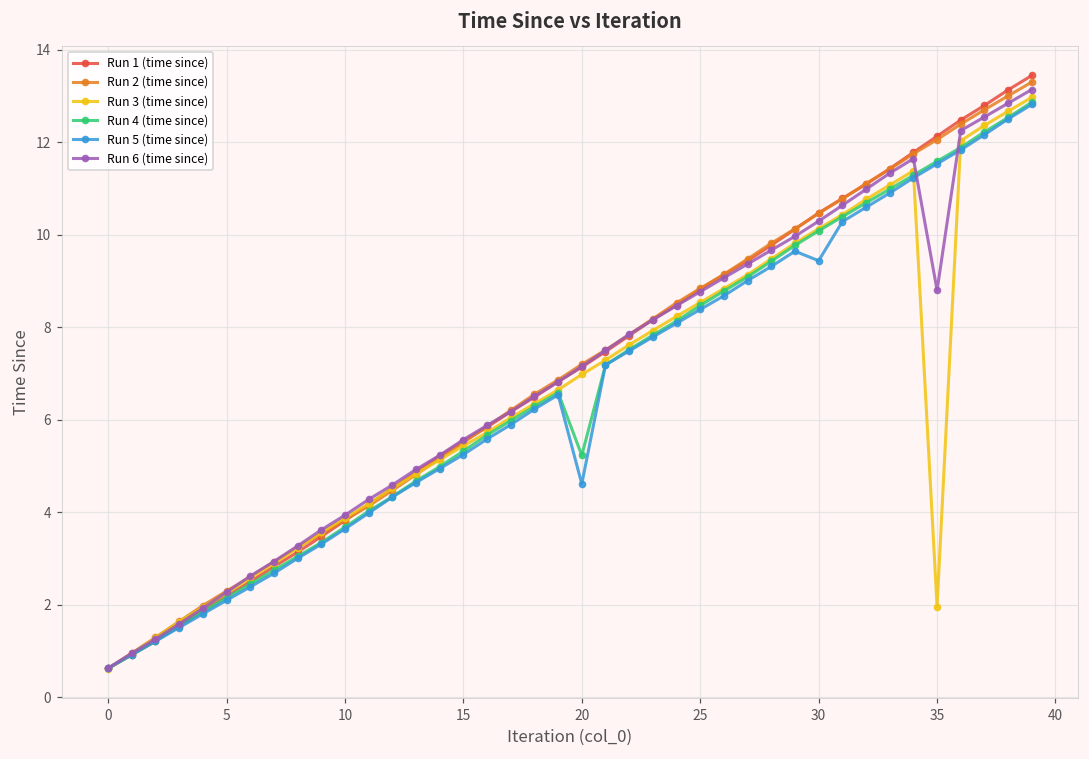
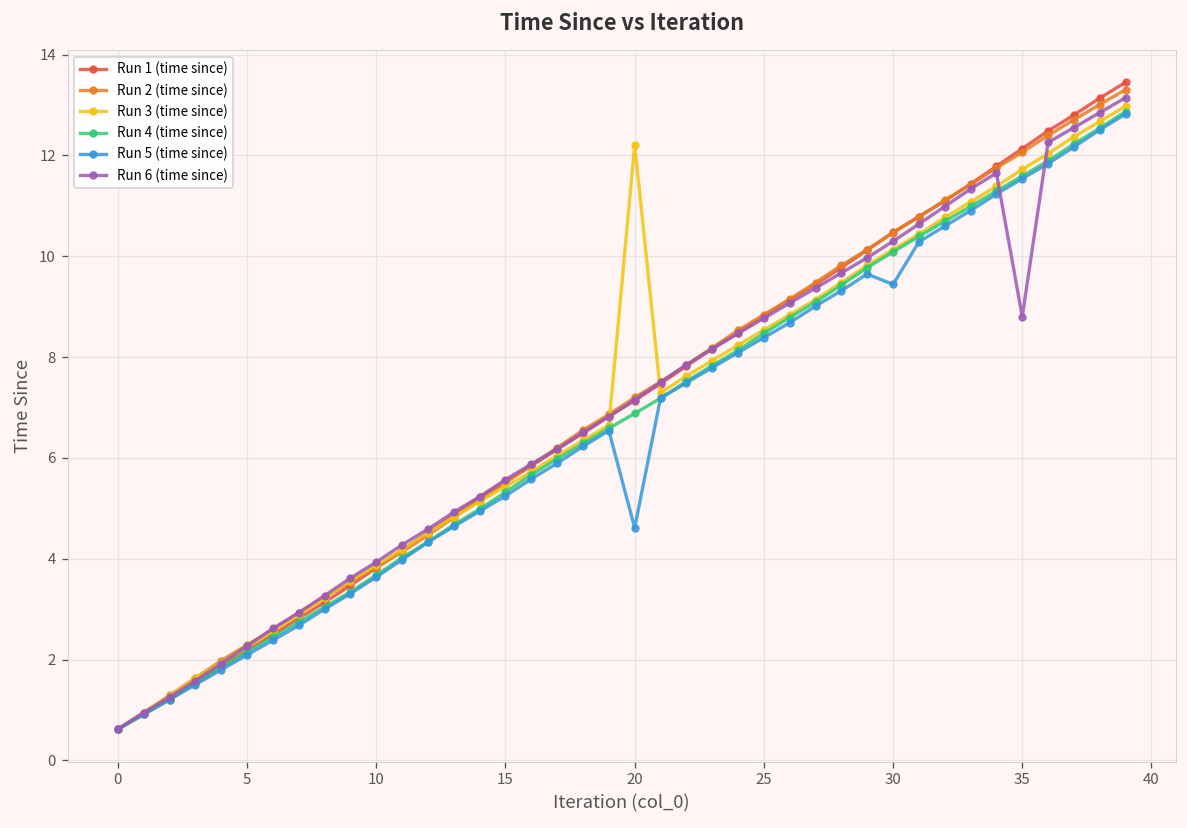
Run 3 (time since), 20: 7.0 -> 12.2
Run 4 (time since), 20: 5.2 -> 6.9
Run 3 (time since), 35: 2.0 -> 11.7
